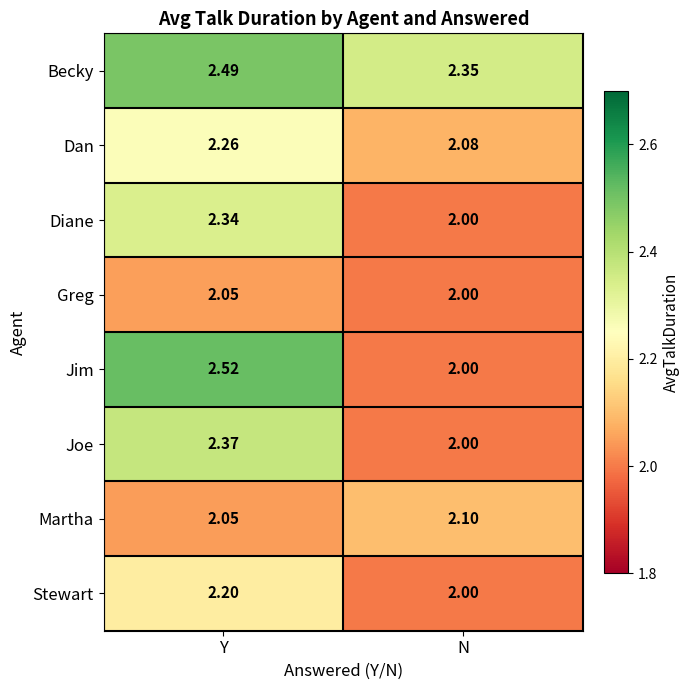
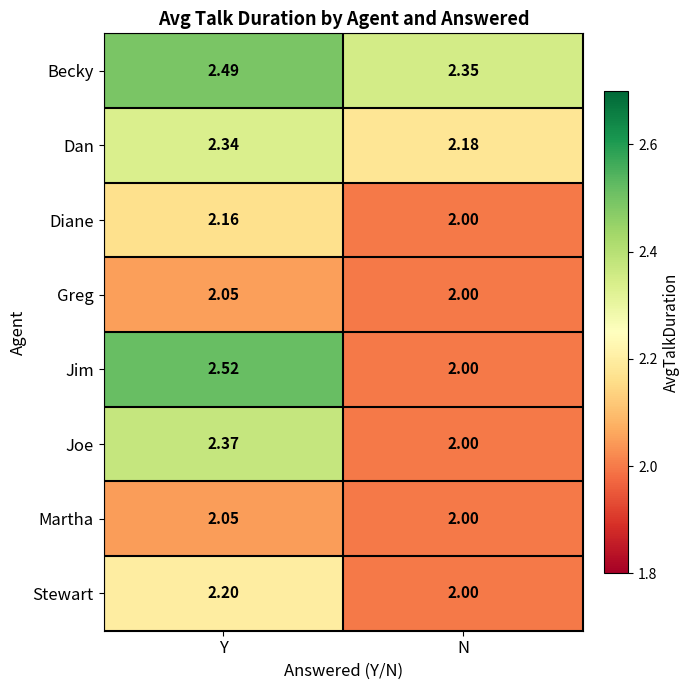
Dan, Y: 2.26 -> 2.34
Dan, N: 2.08 -> 2.18
Diane, Y: 2.34 -> 2.16
Martha, N: 2.10 -> 2.00
